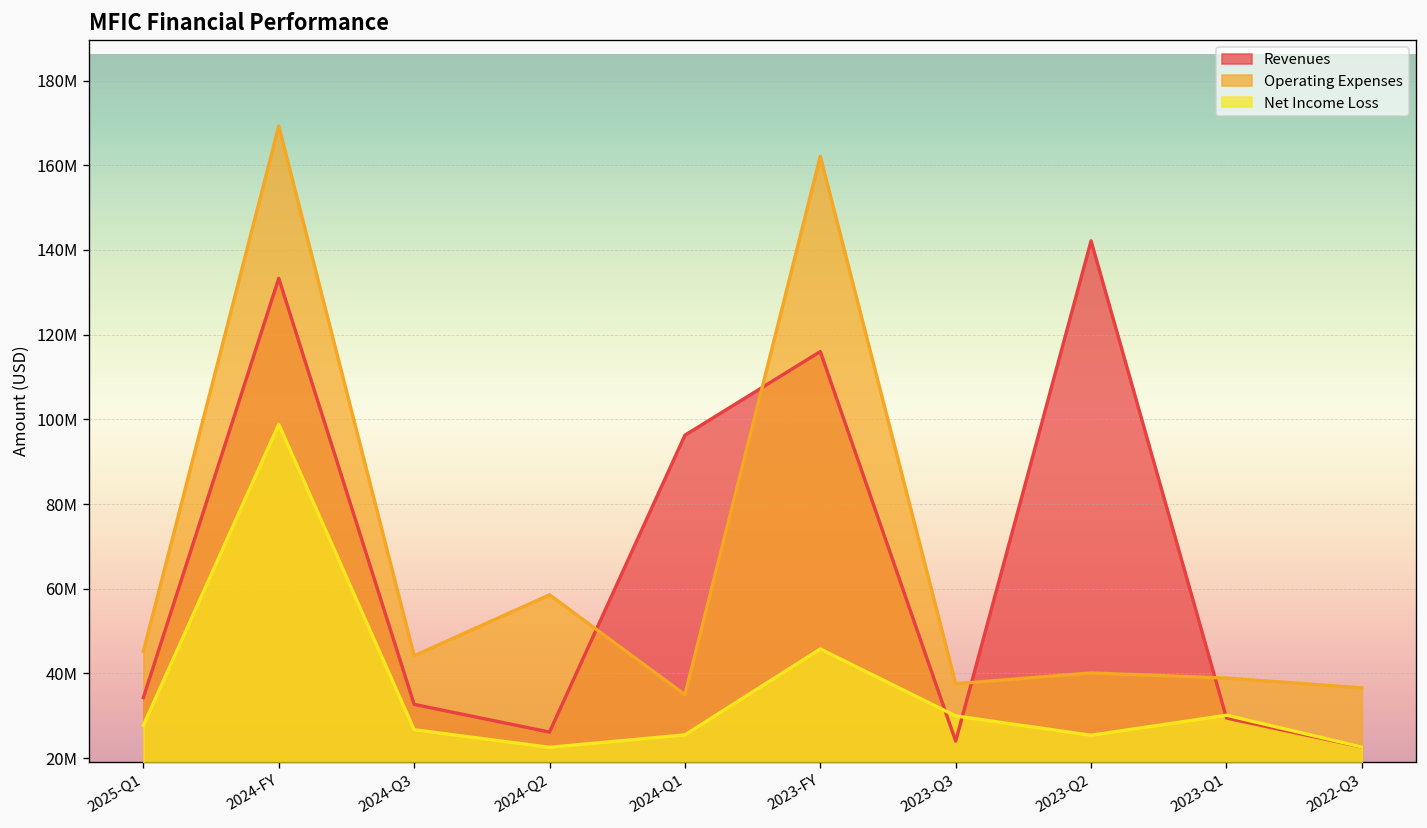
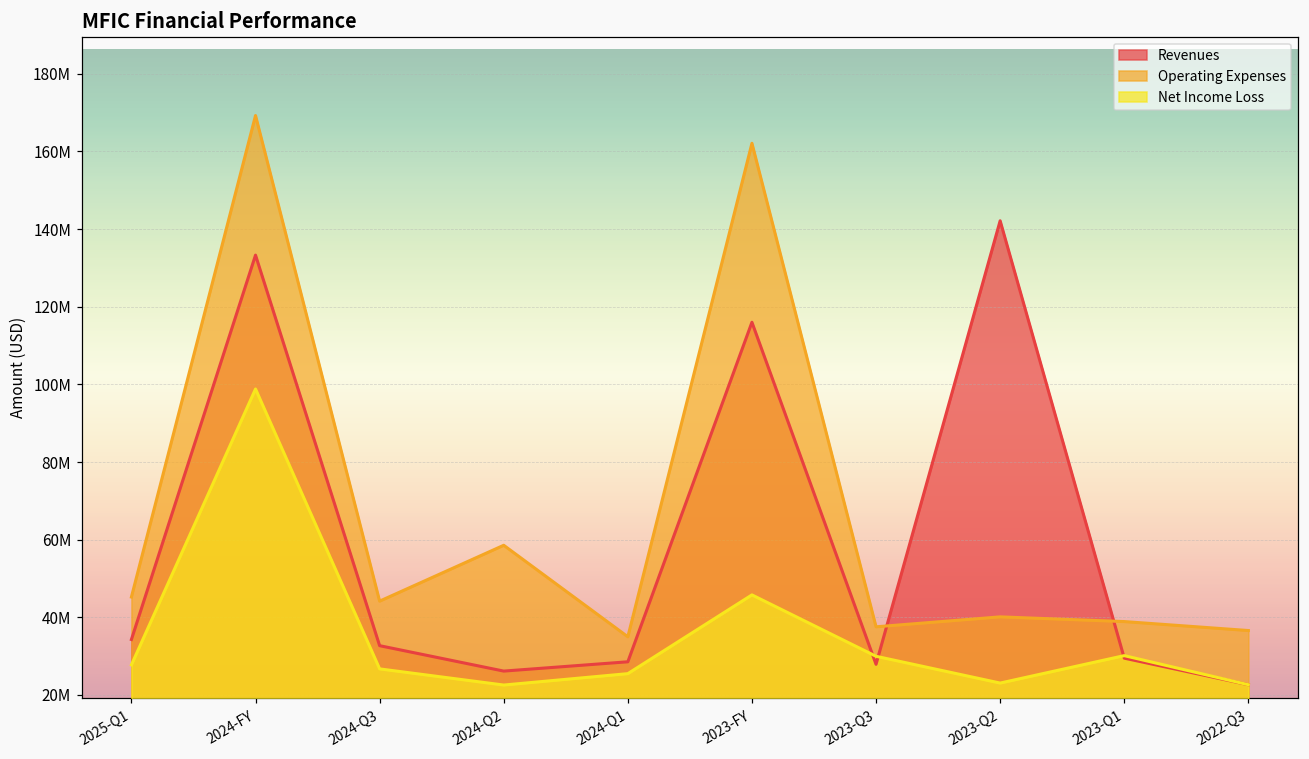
Revenues, 2024-Q1: 96000000 -> 29000000
Revenues, 2023-Q3: 24000000 -> 28000000
Net Income Loss, 2023-Q2: 25000000 -> 23000000
